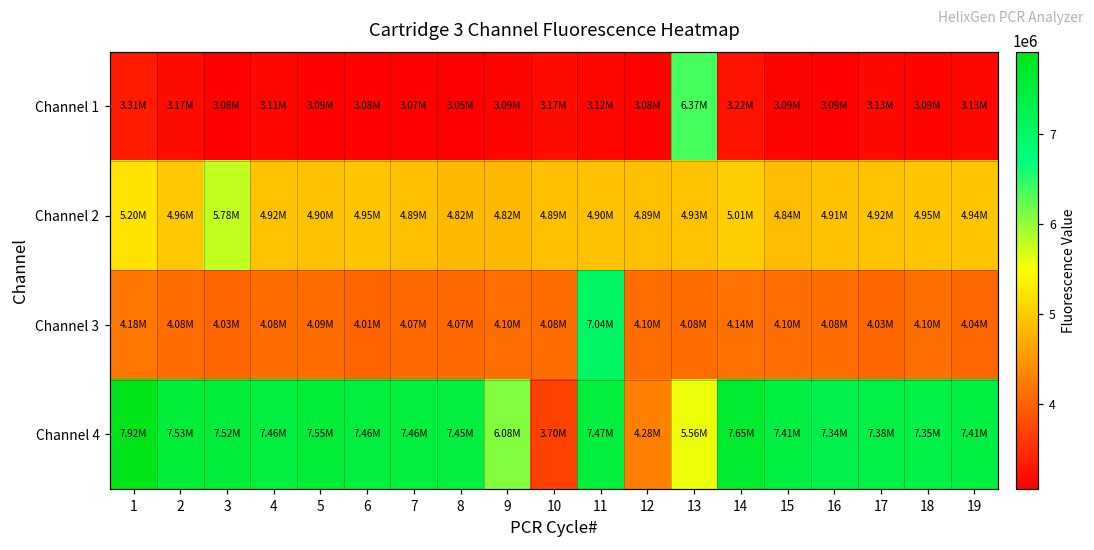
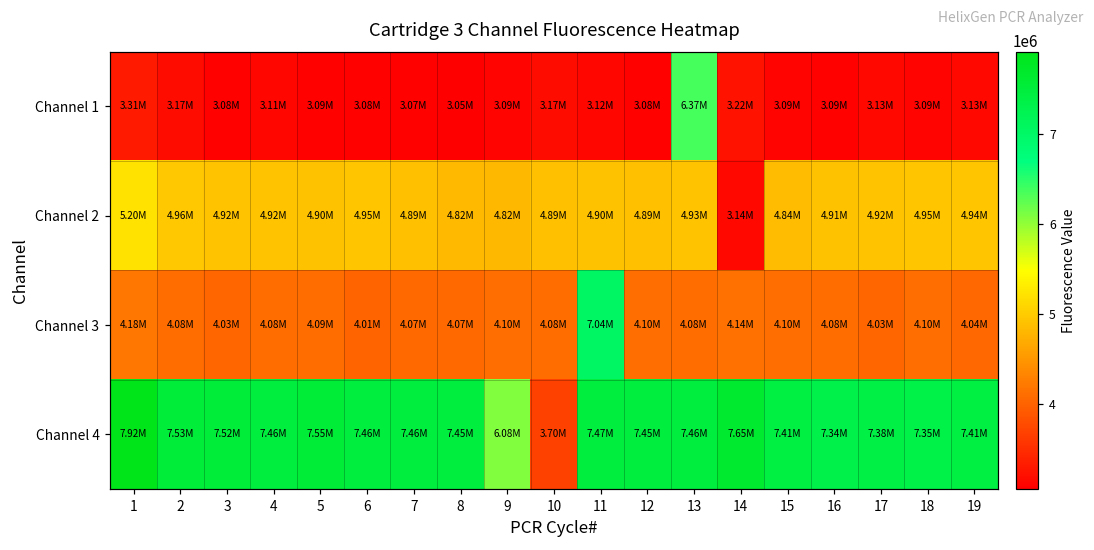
Channel 2, 3: 5.78M -> 4.92M
Channel 2, 14: 5.01M -> 3.14M
Channel 4, 12: 4.28M -> 7.45M
Channel 4, 13: 5.56M -> 7.46M
